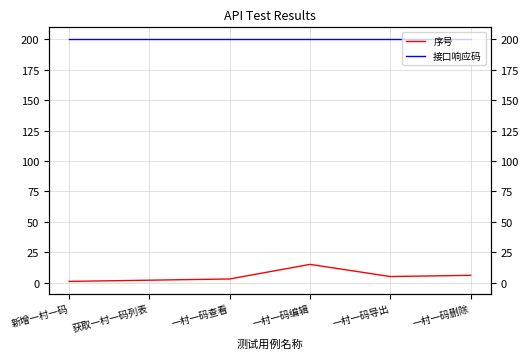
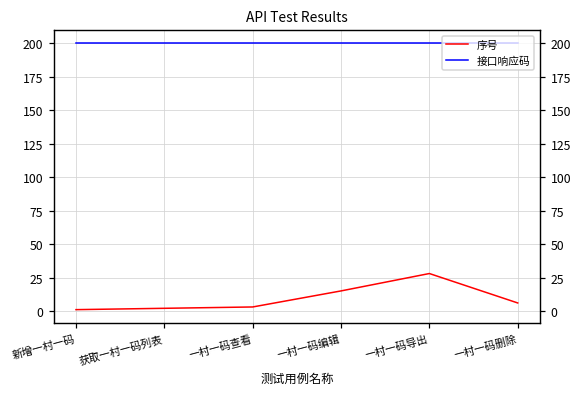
序号, 一村一码导出: 5 -> 28
